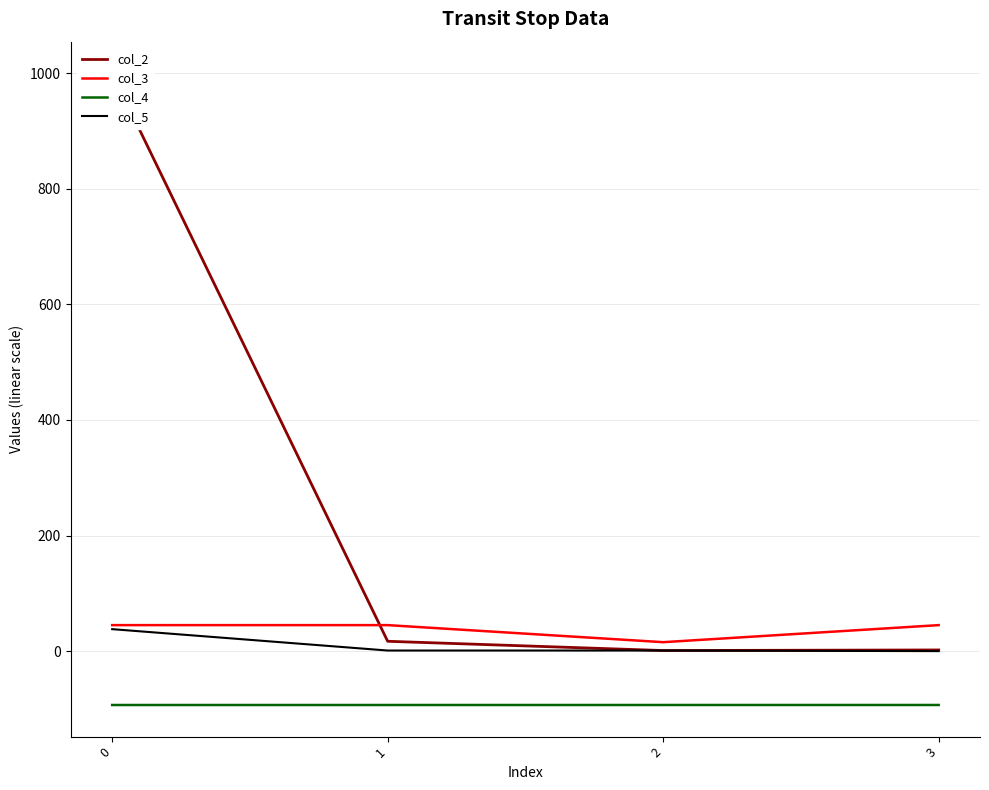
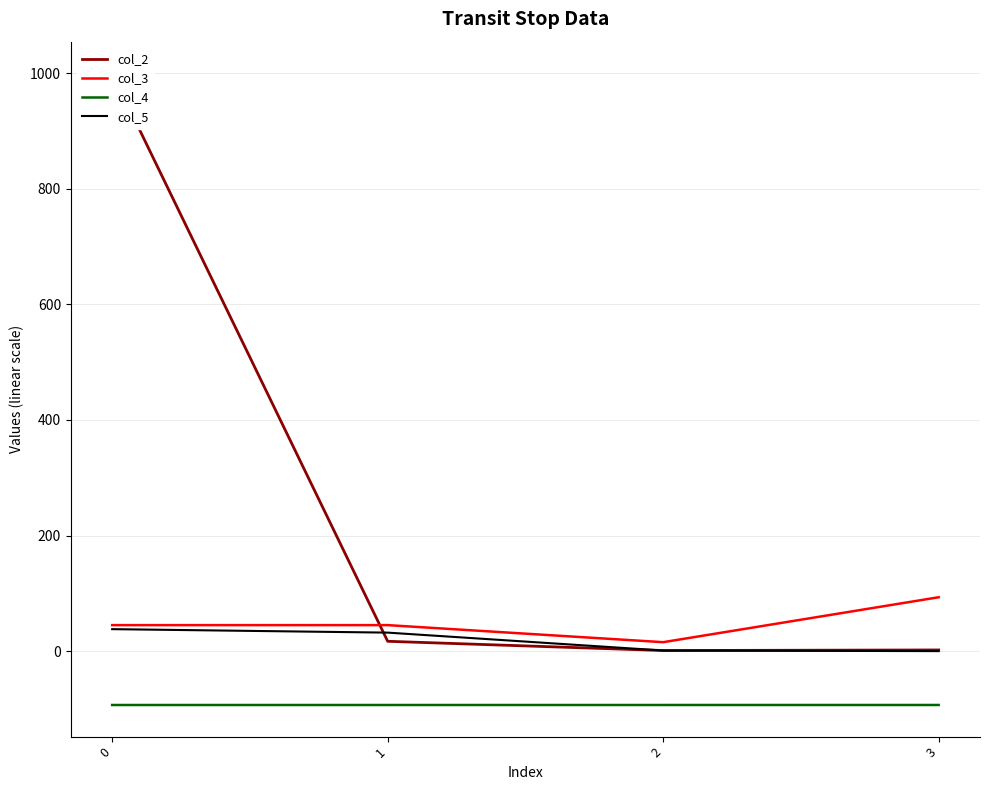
col_5, 1: 0 -> 30
col_3, 3: 40 -> 90
